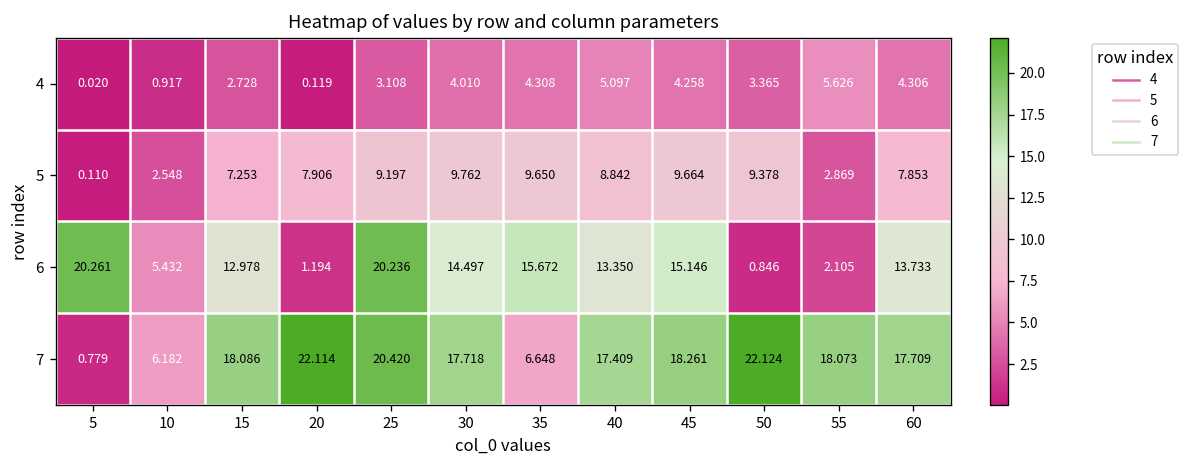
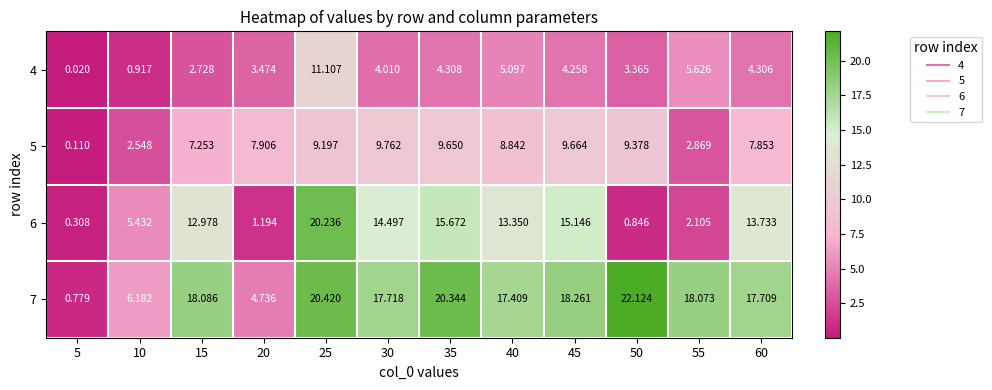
4, 20: 0.119 -> 3.474
4, 25: 3.108 -> 11.107
6, 5: 20.261 -> 0.308
7, 20: 22.114 -> 4.736
7, 35: 6.648 -> 20.344
